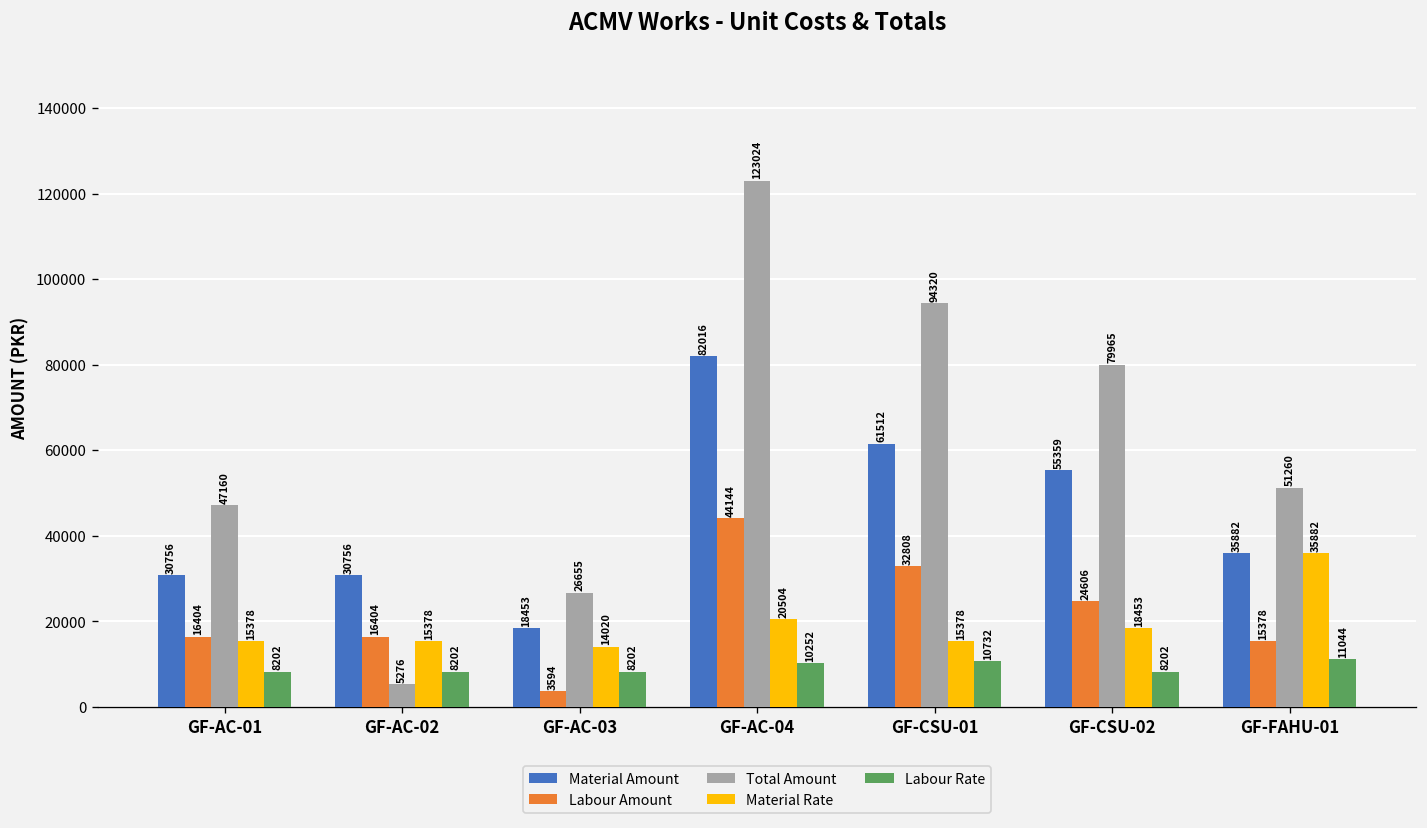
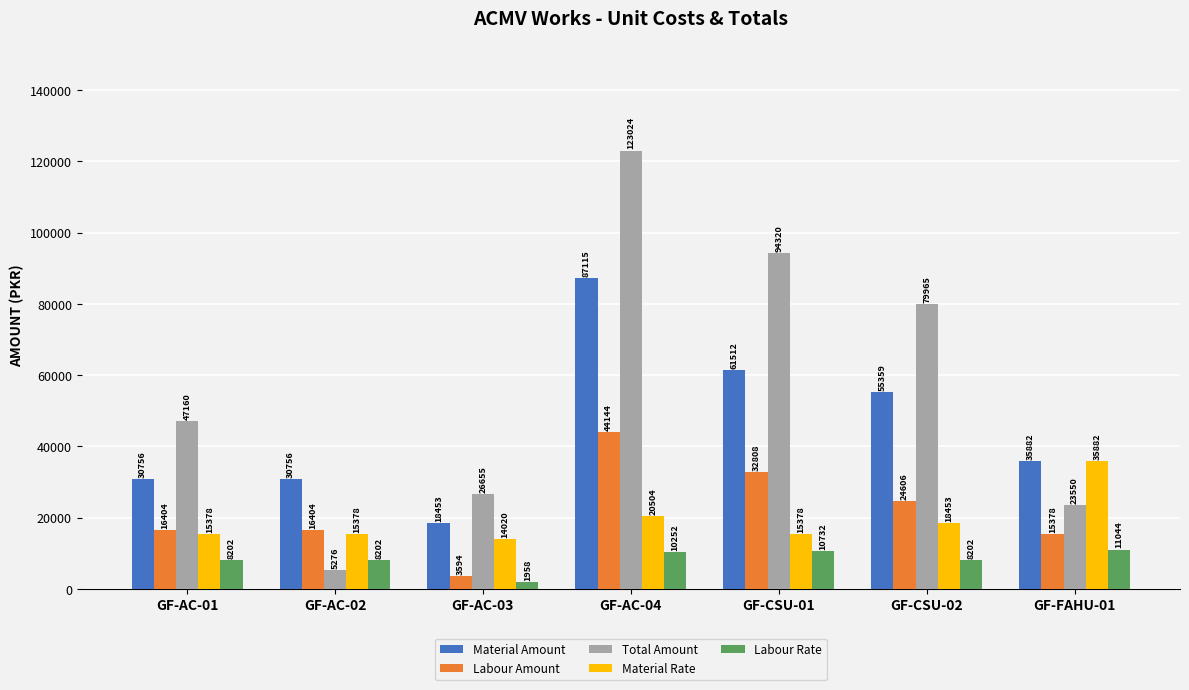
Labour Rate, GF-AC-03: 8202 -> 1958
Material Amount, GF-AC-04: 82016 -> 87115
Total Amount, GF-FAHU-01: 51260 -> 23550
